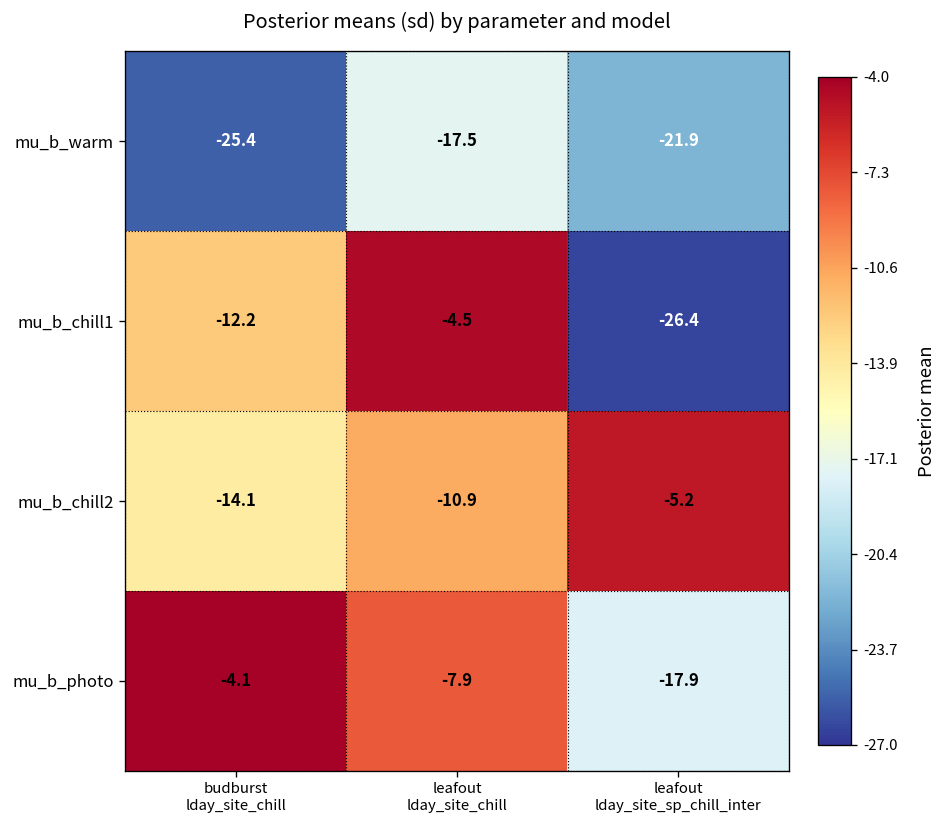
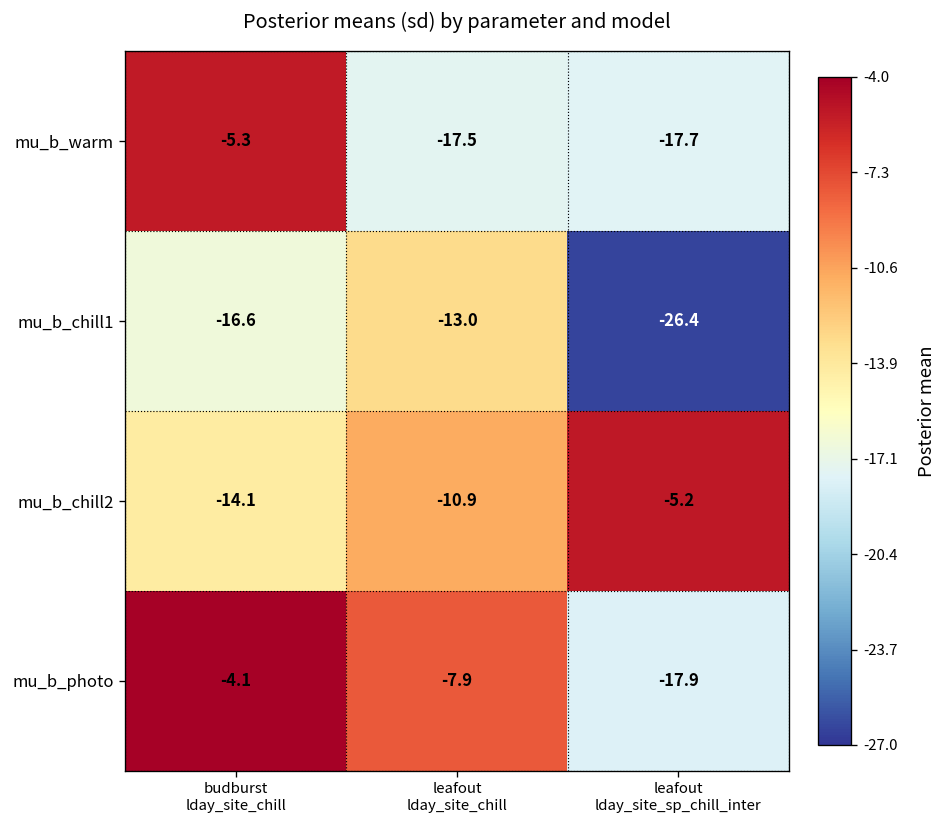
mu_b_warm, budburst lday_site_chill: -25.4 -> -5.3
mu_b_warm, leafout lday_site_sp_chill_inter: -21.9 -> -17.7
mu_b_chill1, budburst lday_site_chill: -12.2 -> -16.6
mu_b_chill1, leafout lday_site_chill: -4.5 -> -13.0
